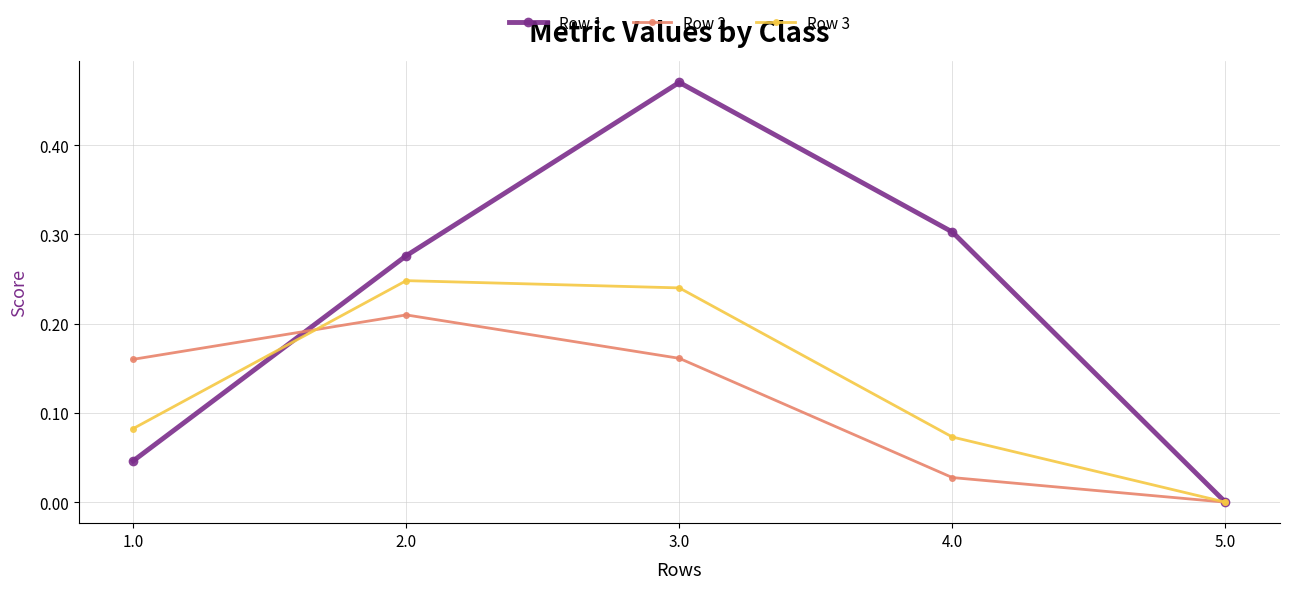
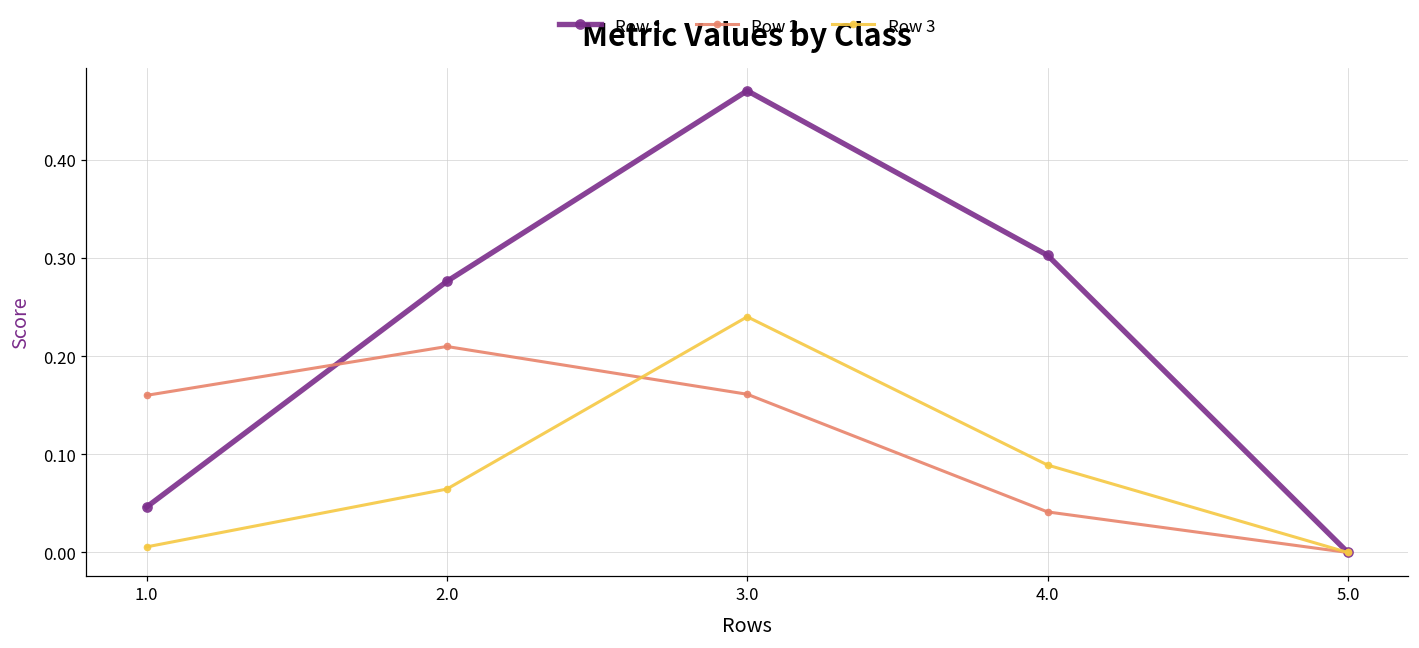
Row 3, 1.0: 0.08 -> 0.01
Row 3, 2.0: 0.25 -> 0.06
Row 2, 4.0: 0.03 -> 0.04
Row 3, 4.0: 0.07 -> 0.09
